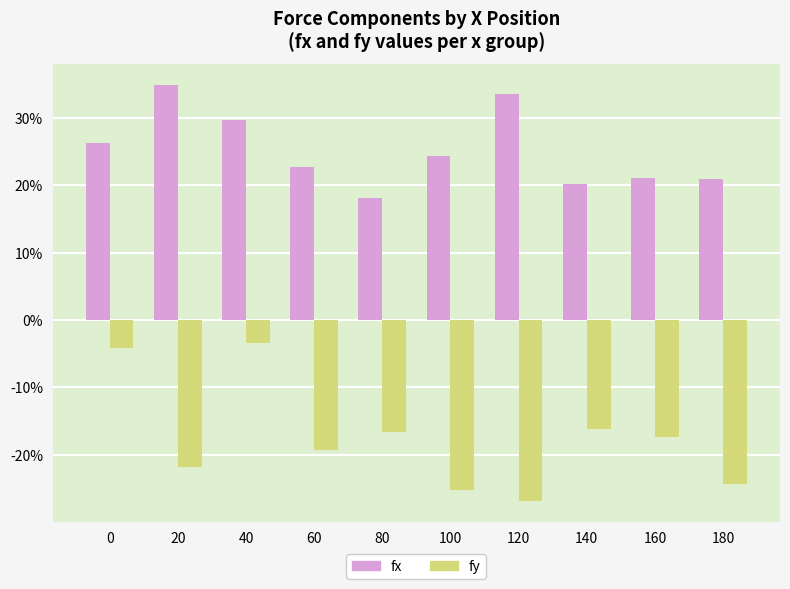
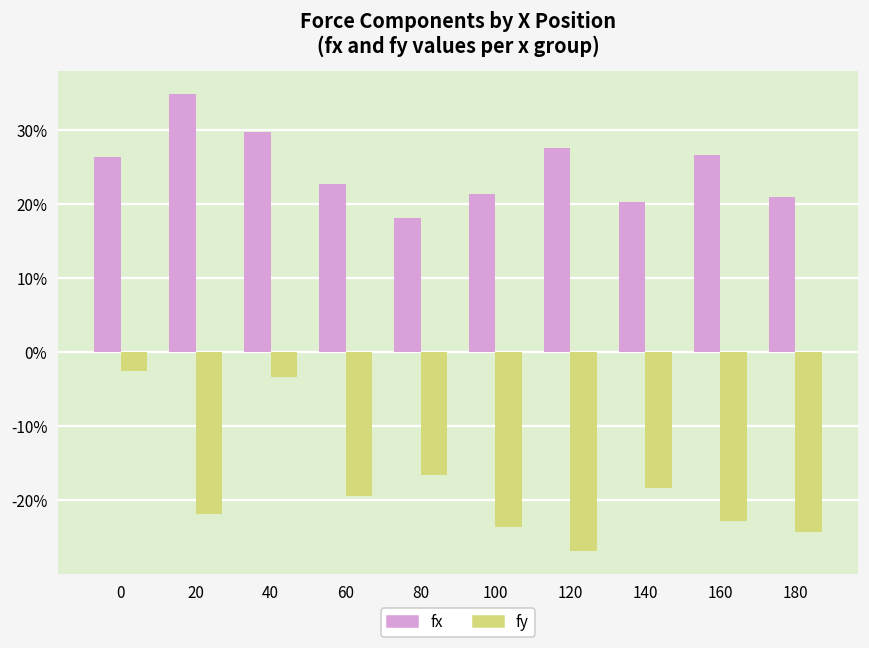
fy, 0: -4% -> -2%
fx, 100: 24% -> 21%
fy, 100: -25% -> -24%
fx, 120: 34% -> 28%
fy, 140: -16% -> -18%
fx, 160: 21% -> 27%
fy, 160: -17% -> -23%
